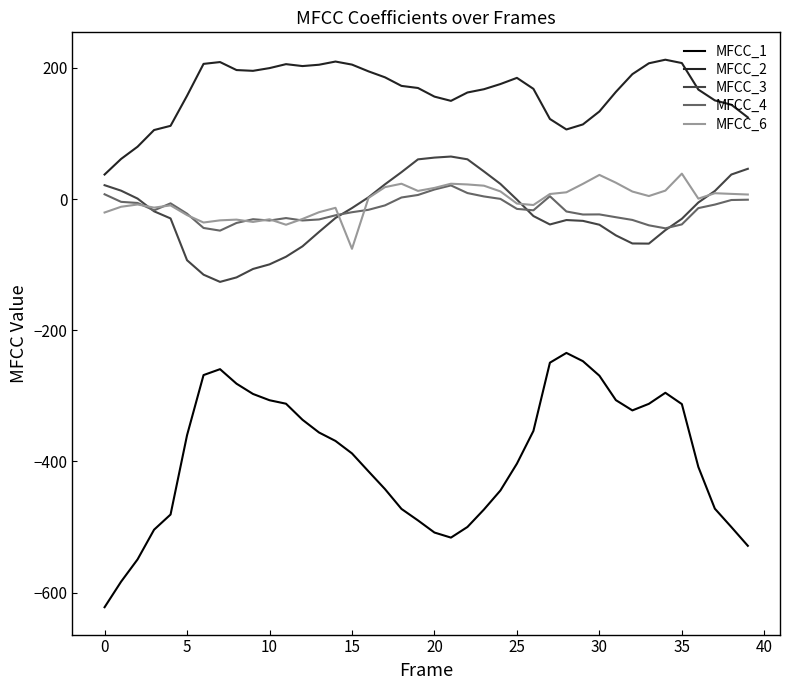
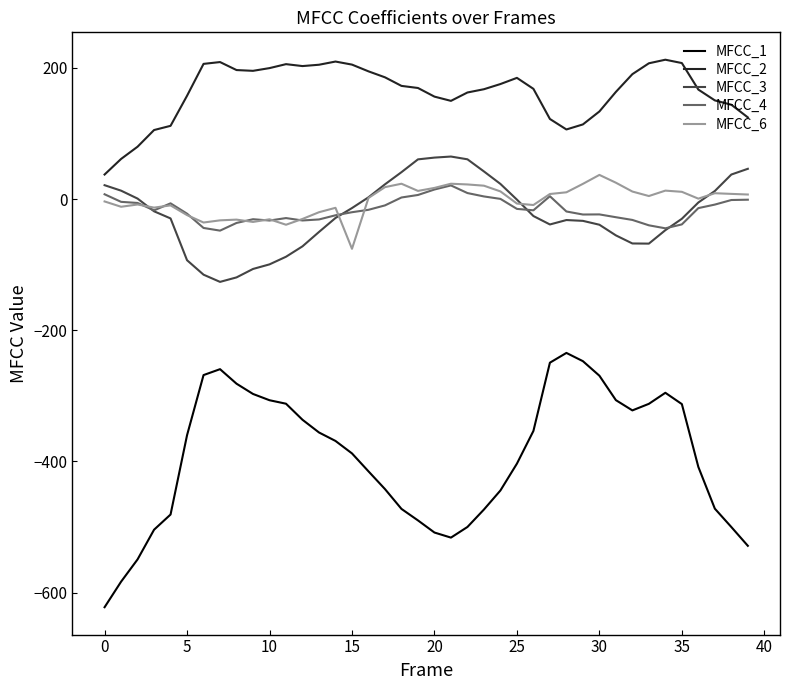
MFCC_6, 0: -20 -> 0
MFCC_6, 35: 40 -> 10
